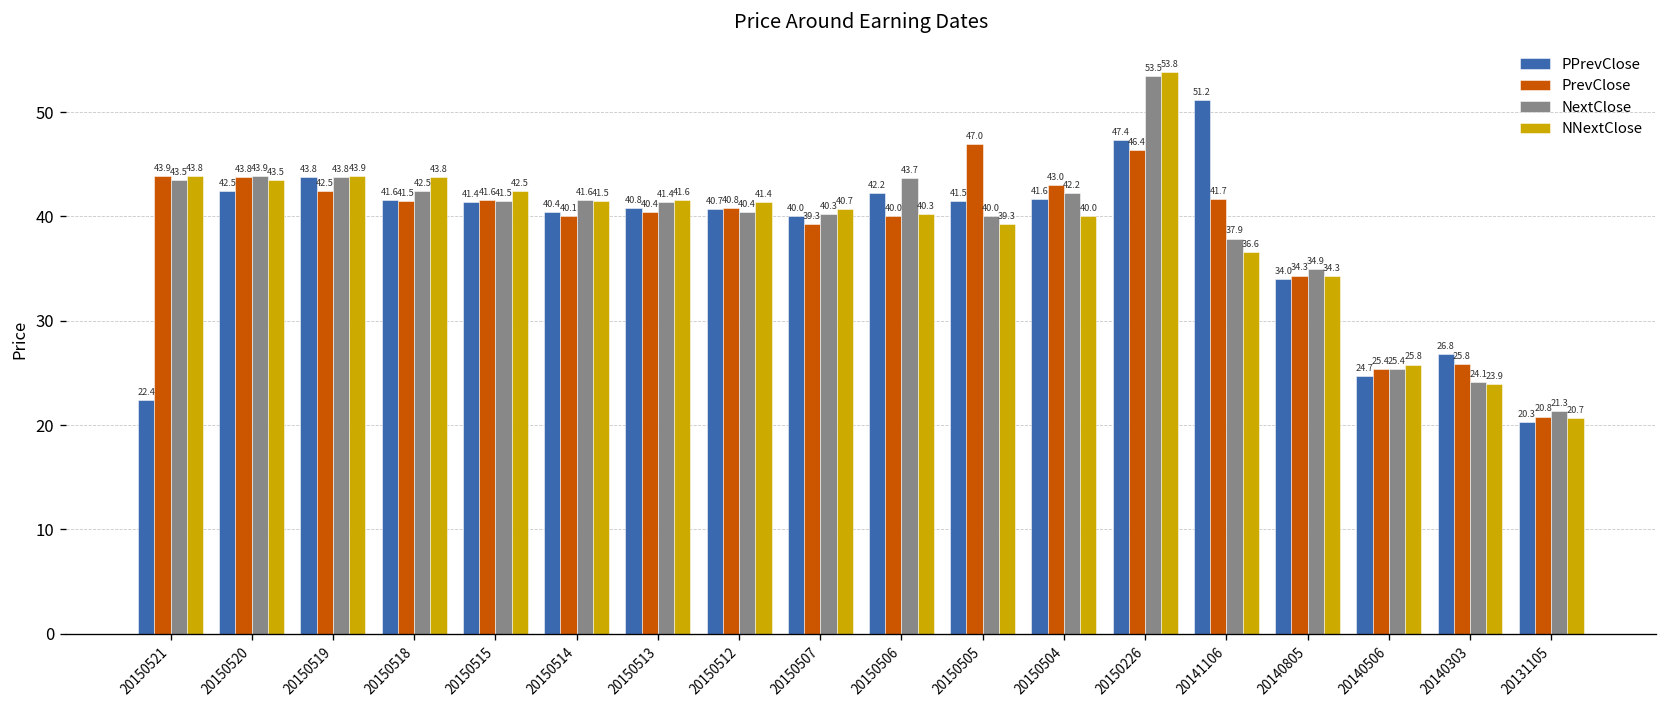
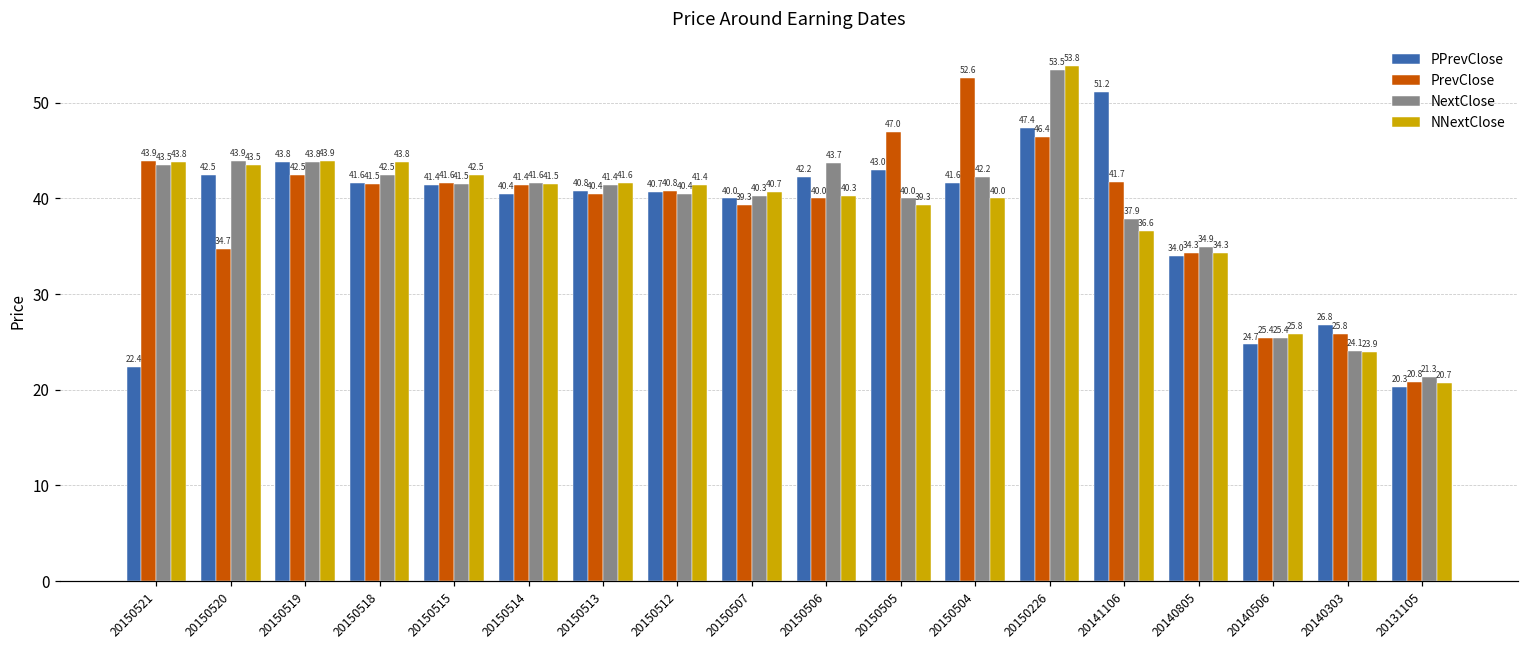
PrevClose, 20150520: 43.8 -> 34.7
PrevClose, 20150514: 40.1 -> 41.4
PPrevClose, 20150505: 41.5 -> 43.0
PrevClose, 20150504: 43.0 -> 52.6
